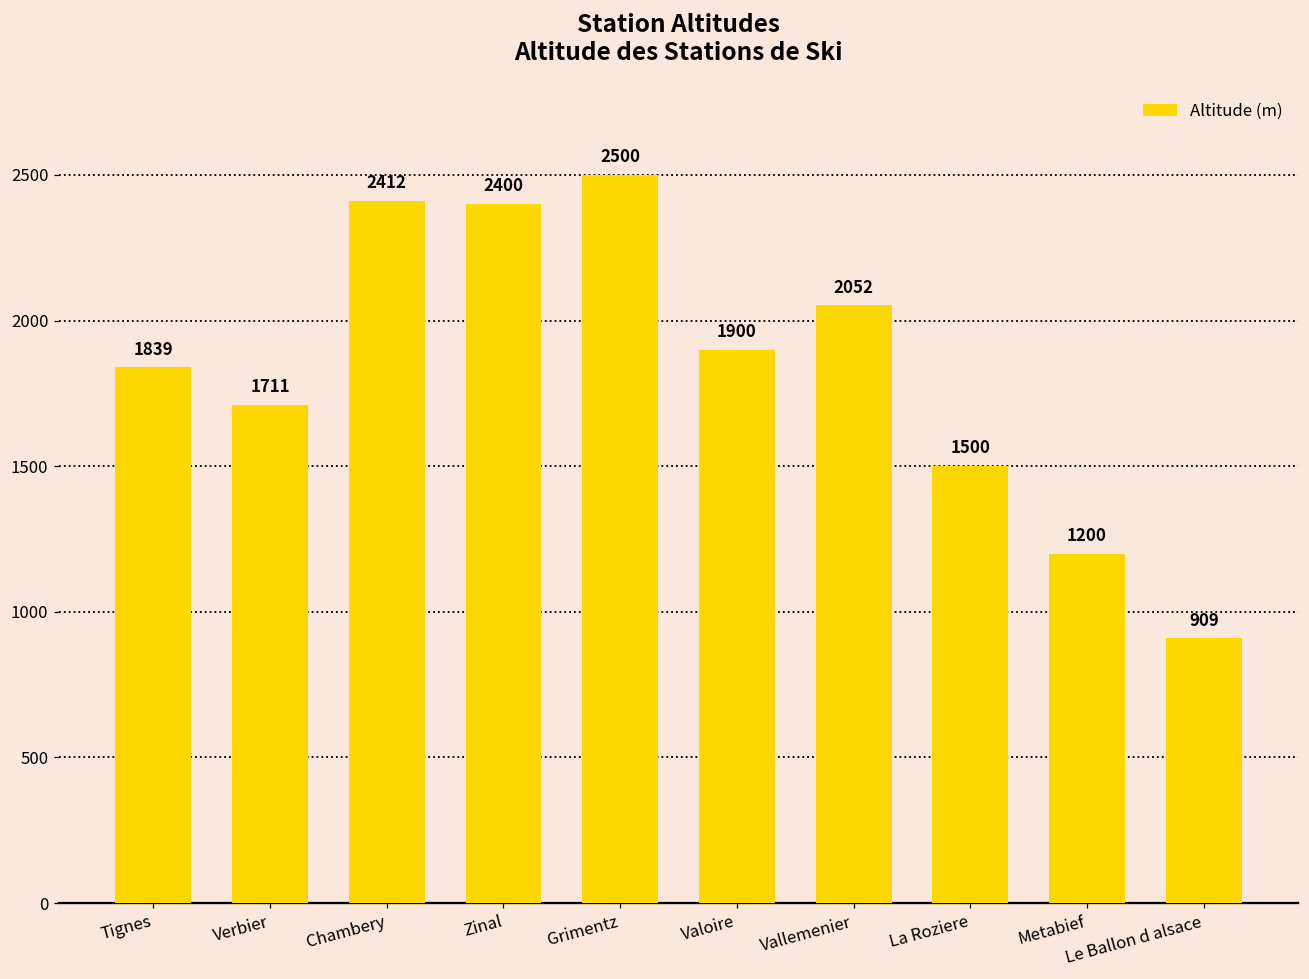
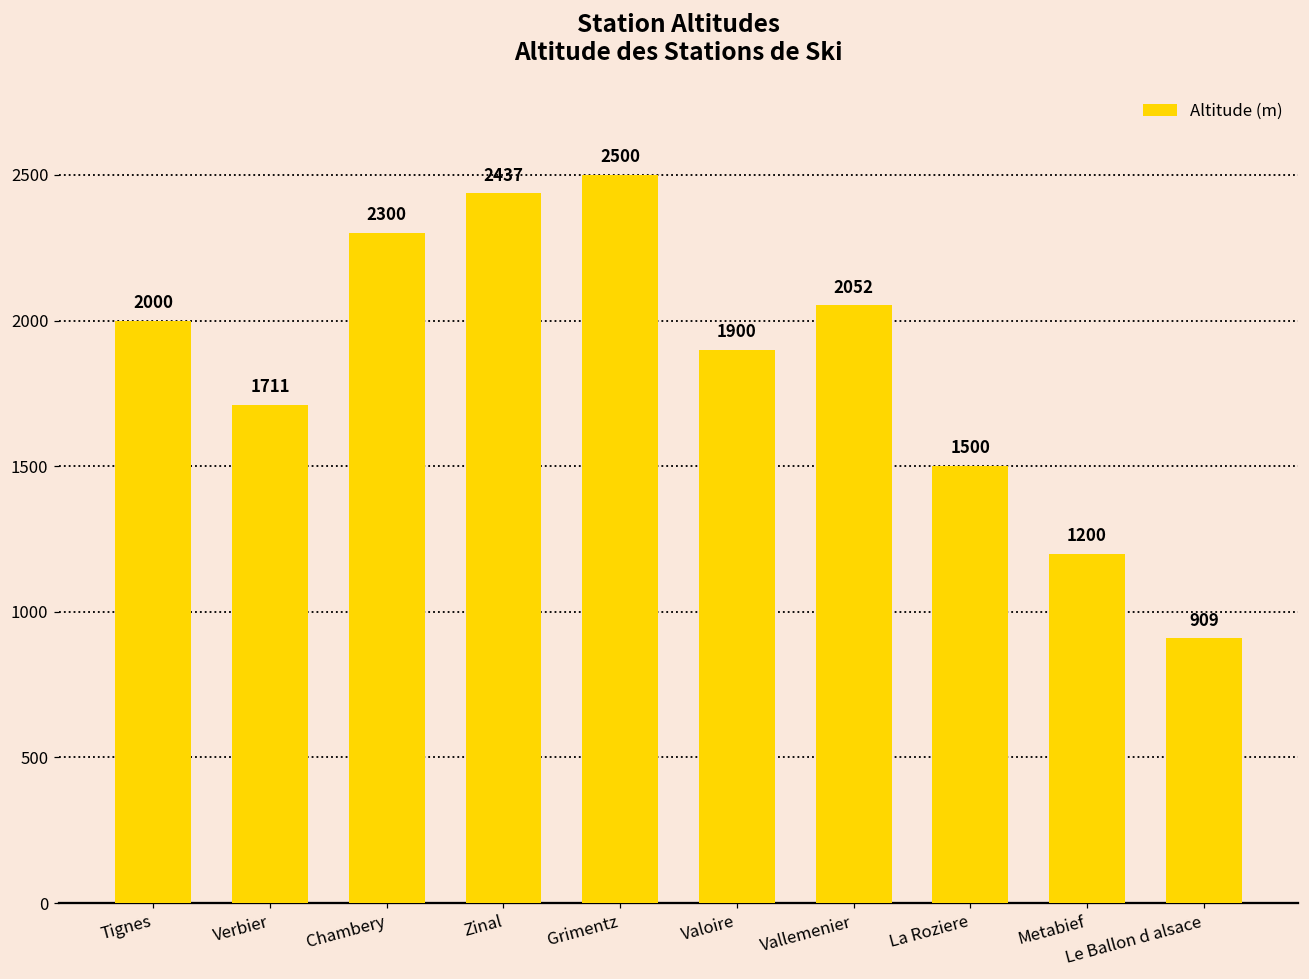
Tignes: 1839 -> 2000
Chambery: 2412 -> 2300
Zinal: 2400 -> 2437
